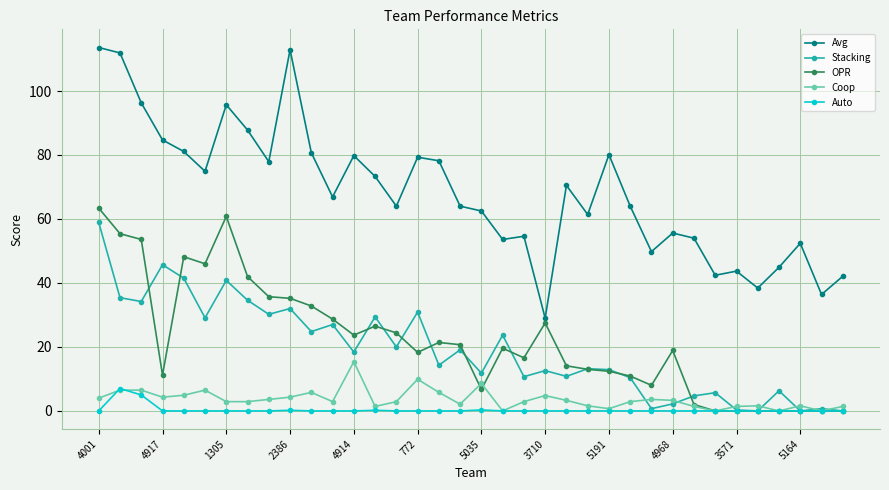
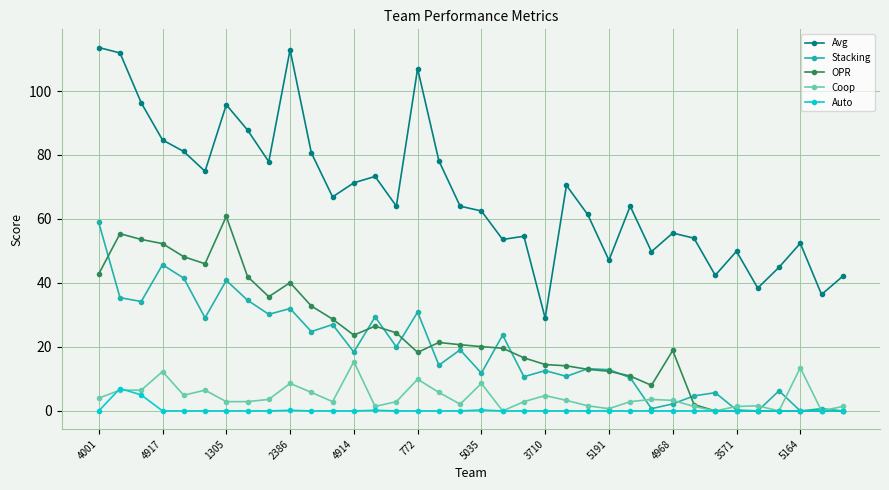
OPR, 4001: 63 -> 43
OPR, 4917: 11 -> 52
Coop, 4917: 4 -> 12
OPR, 2386: 35 -> 40
Coop, 2386: 4 -> 9
Avg, 4914: 80 -> 71
Avg, 772: 79 -> 107
OPR, 5035: 7 -> 20
OPR, 3710: 28 -> 15
Avg, 5191: 80 -> 47
Avg, 3571: 44 -> 50
Coop, 5164: 2 -> 14
